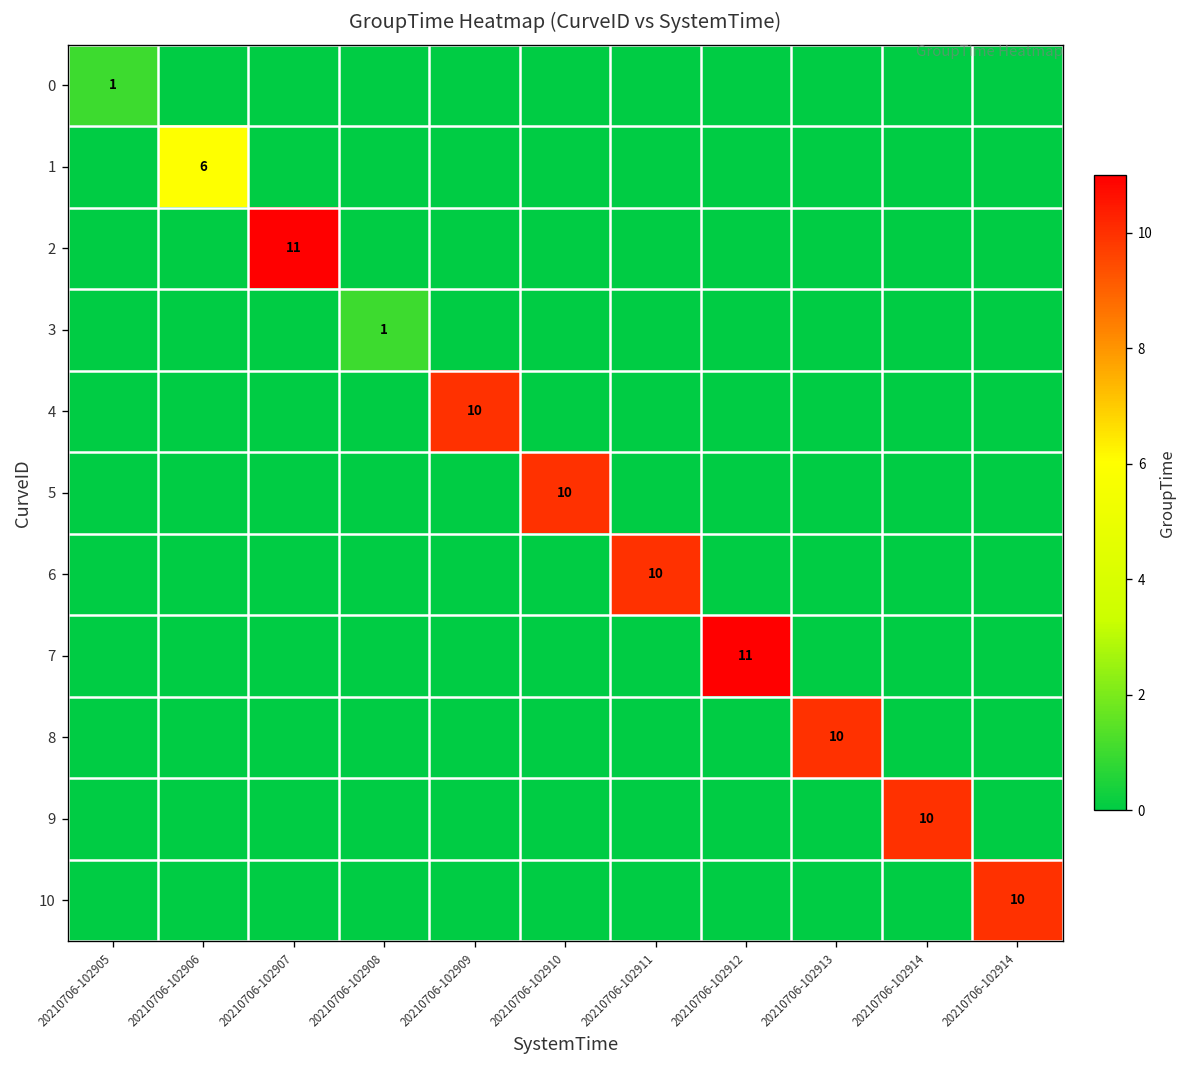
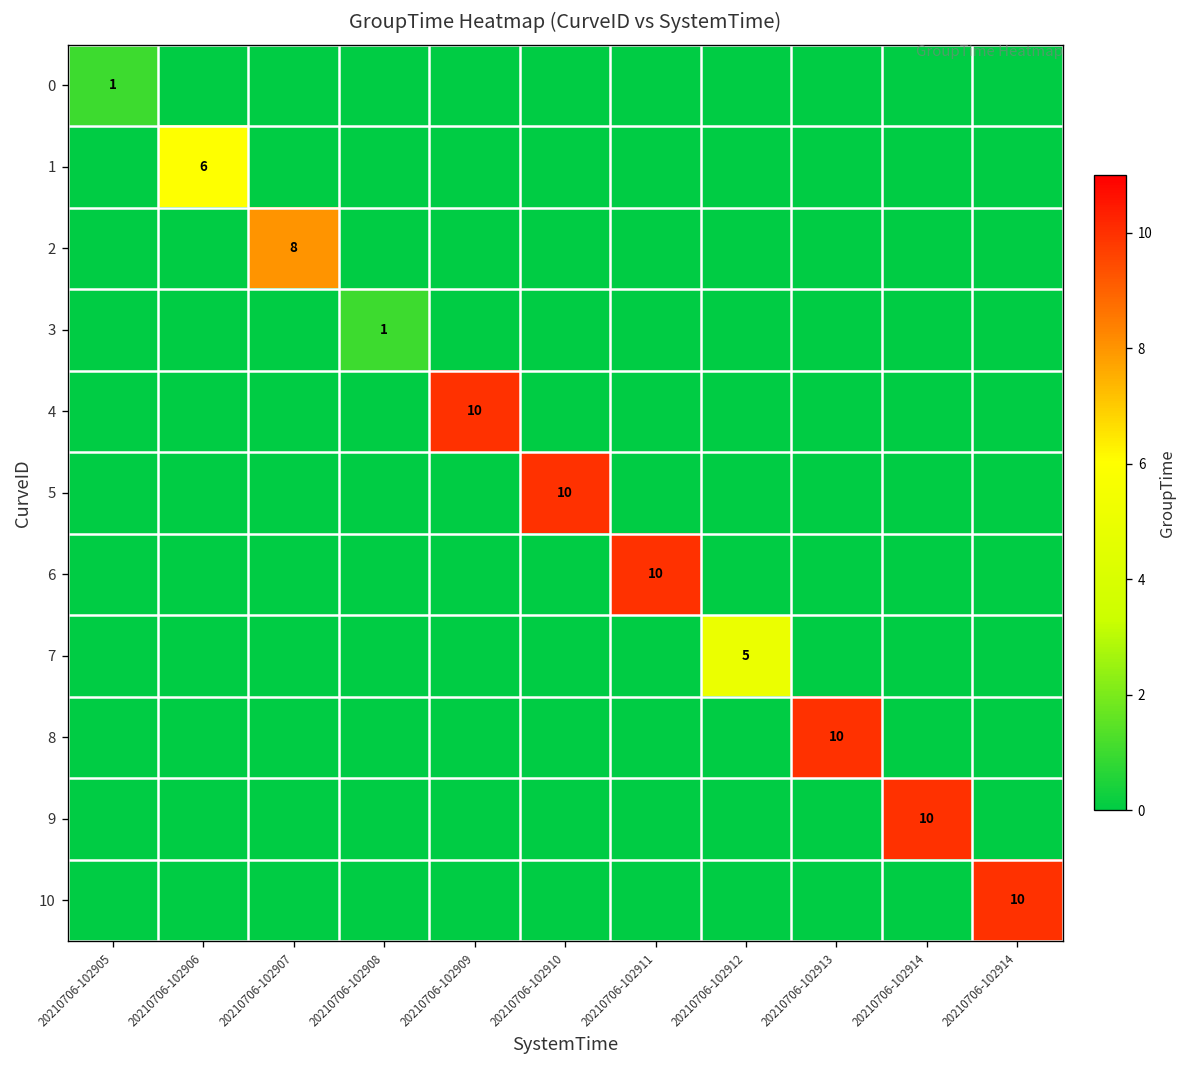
2, 20210706-102907: 11 -> 8
7, 20210706-102912: 11 -> 5
